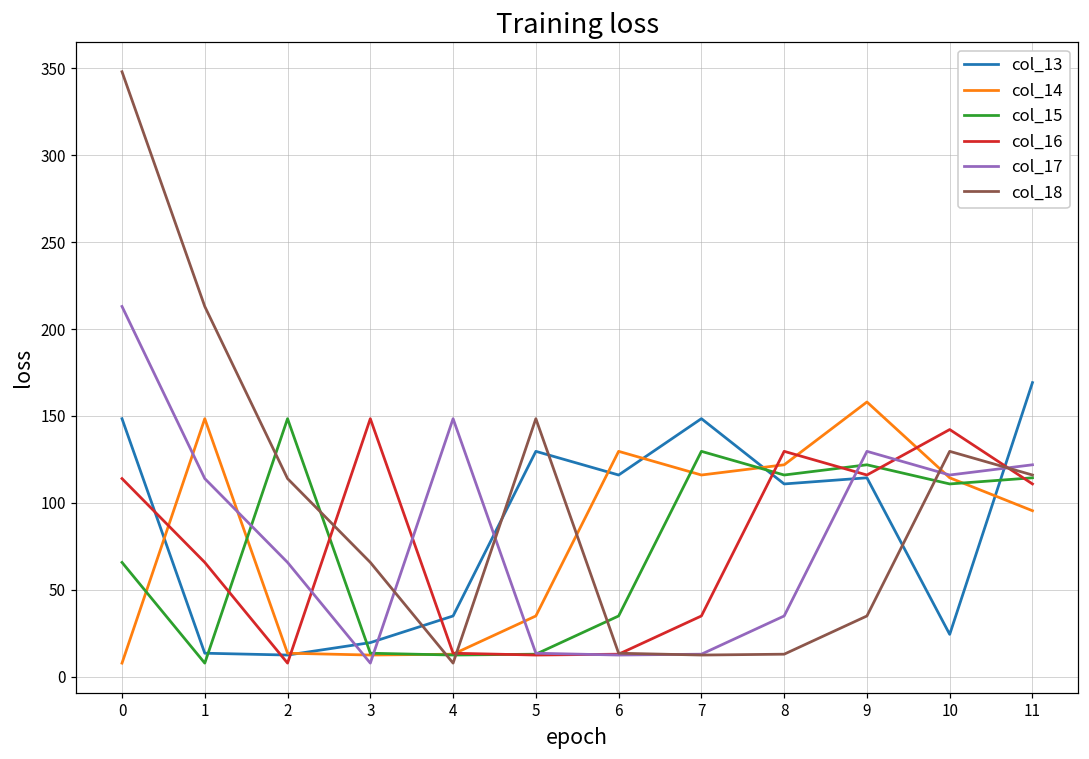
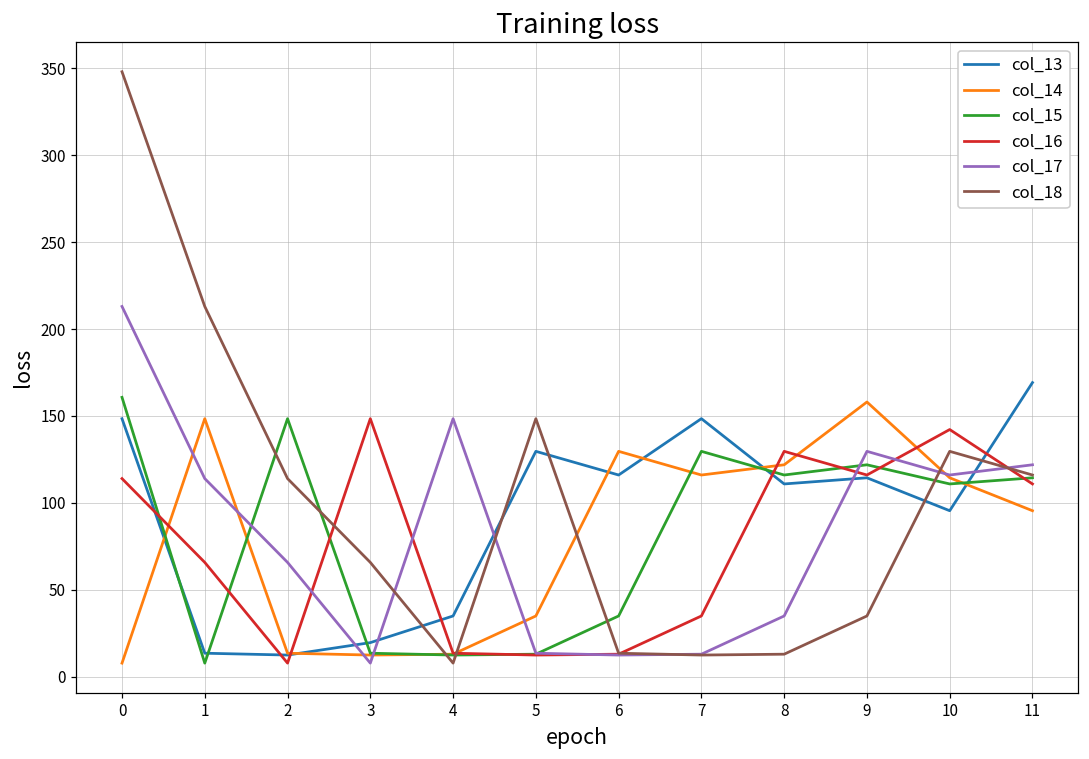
col_15, 0: 66 -> 161
col_13, 10: 24 -> 96
